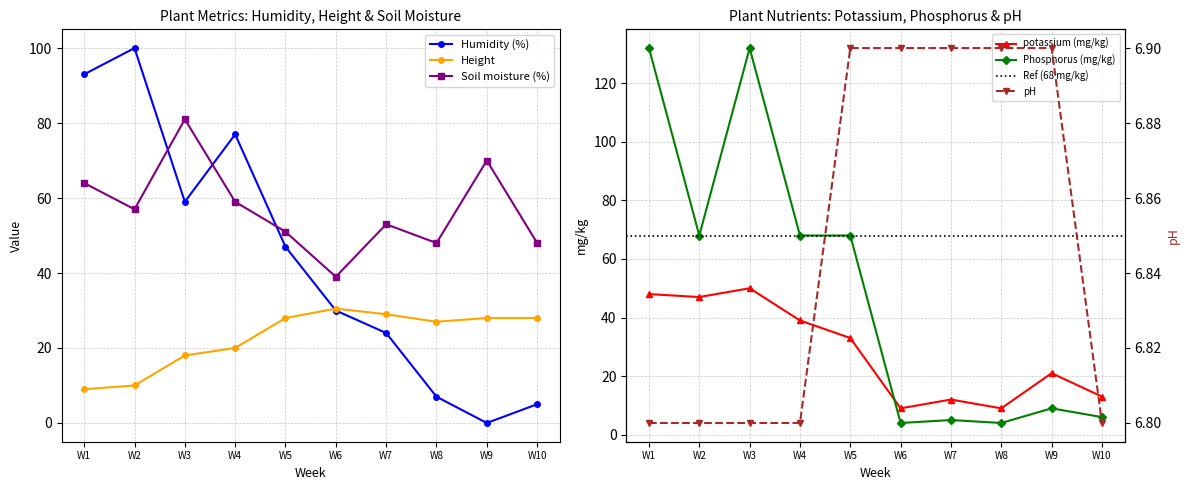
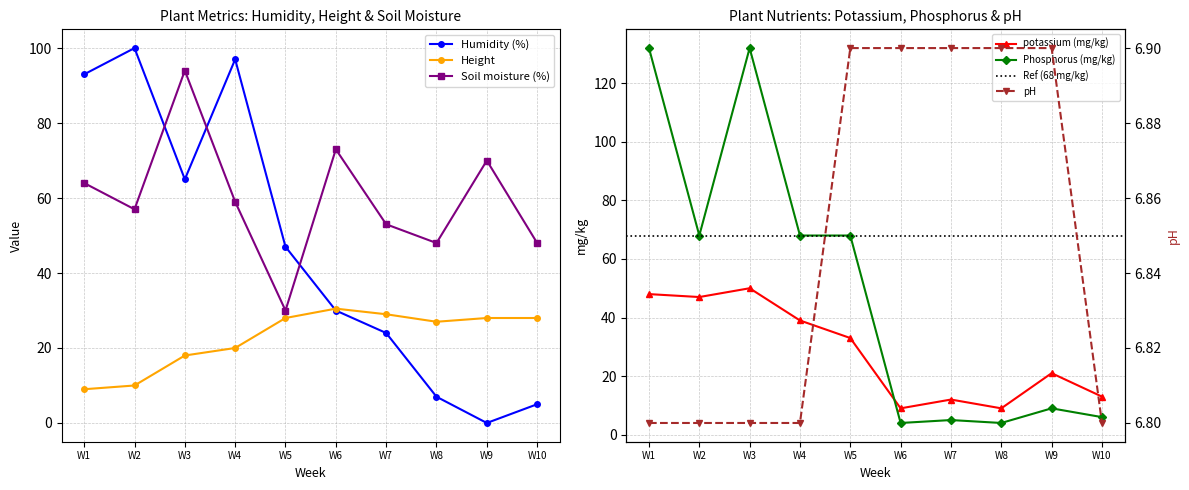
Plant Metrics: Humidity, Height & Soil Moisture, Humidity (%), W3: 59 -> 65
Plant Metrics: Humidity, Height & Soil Moisture, Soil moisture (%), W3: 81 -> 94
Plant Metrics: Humidity, Height & Soil Moisture, Humidity (%), W4: 77 -> 97
Plant Metrics: Humidity, Height & Soil Moisture, Soil moisture (%), W5: 51 -> 30
Plant Metrics: Humidity, Height & Soil Moisture, Soil moisture (%), W6: 39 -> 73
